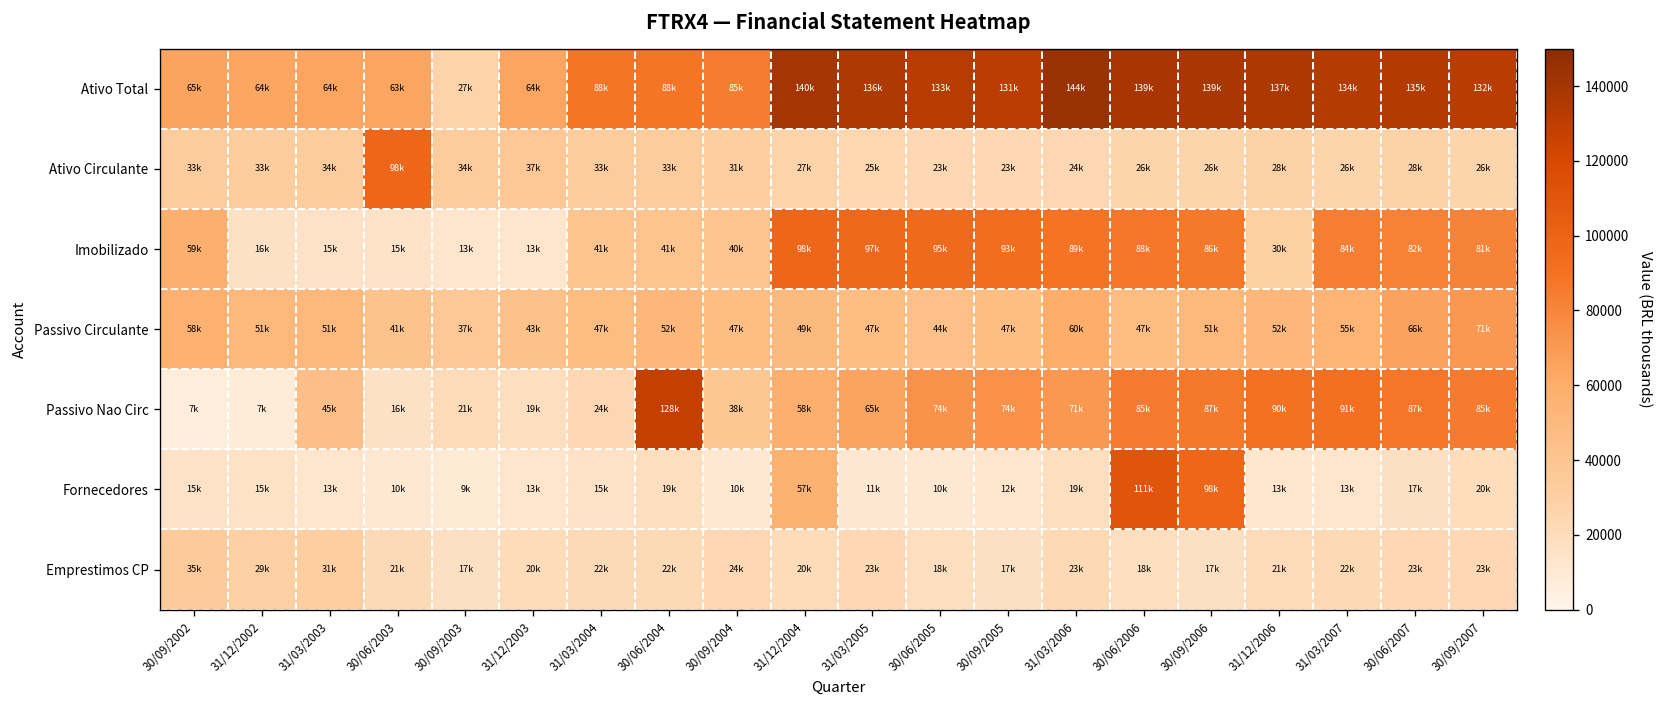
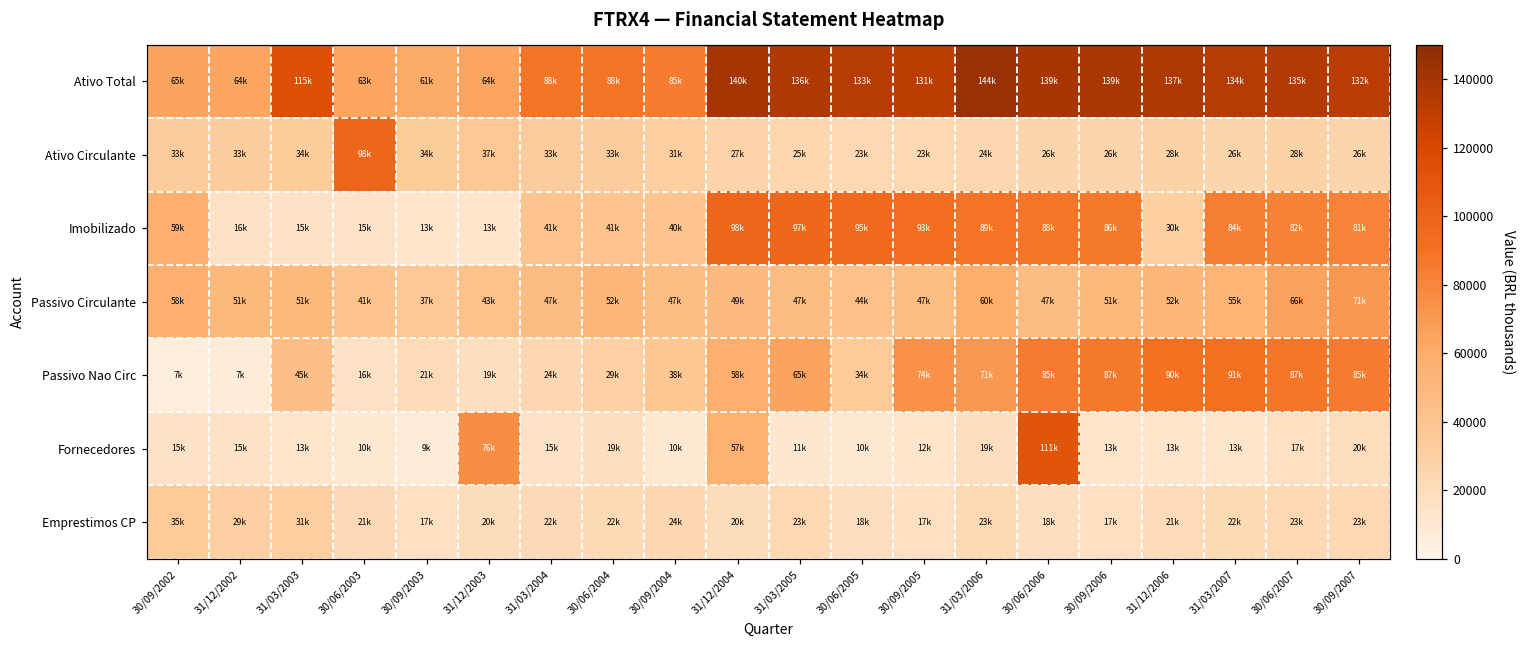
Ativo Total, 31/03/2003: 64k -> 115k
Ativo Total, 30/09/2003: 27k -> 61k
Passivo Nao Circ, 30/06/2004: 128k -> 29k
Passivo Nao Circ, 30/06/2005: 74k -> 34k
Fornecedores, 31/12/2003: 13k -> 76k
Fornecedores, 30/09/2006: 98k -> 13k
